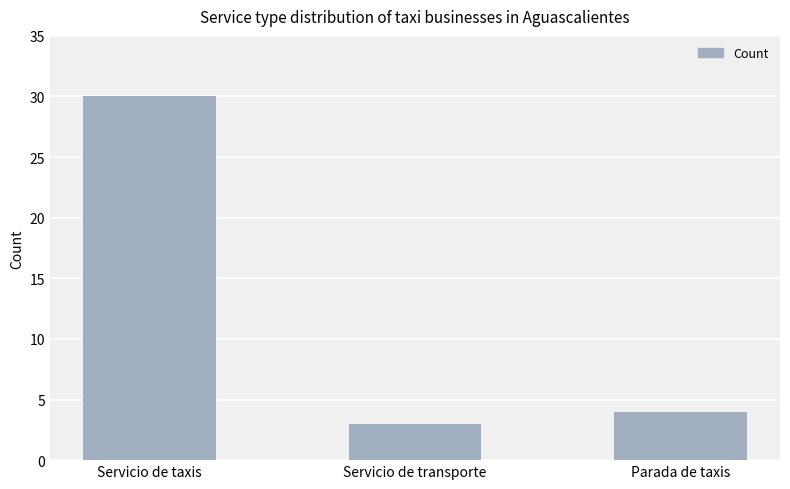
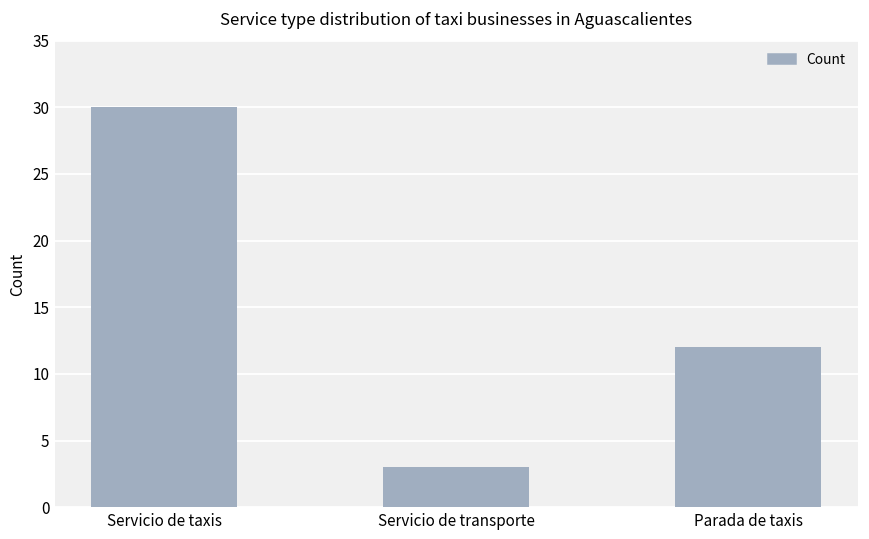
Parada de taxis: 4 -> 12
